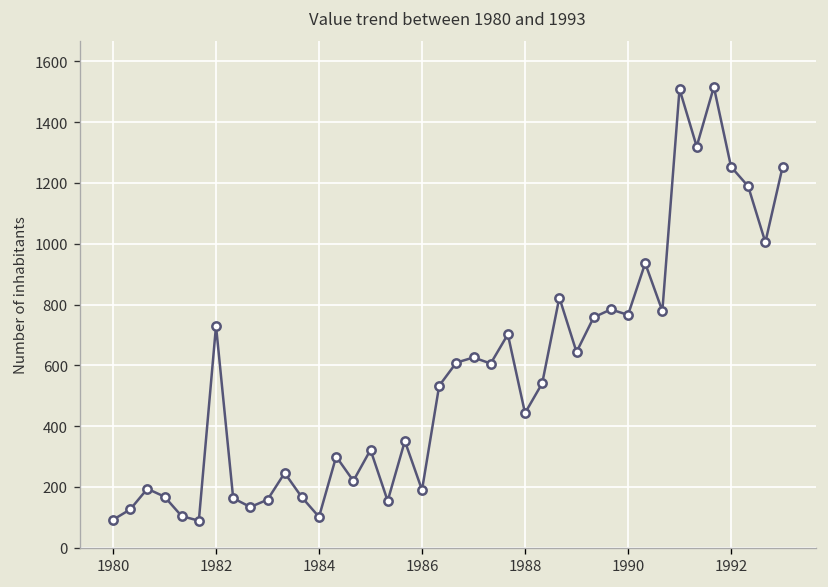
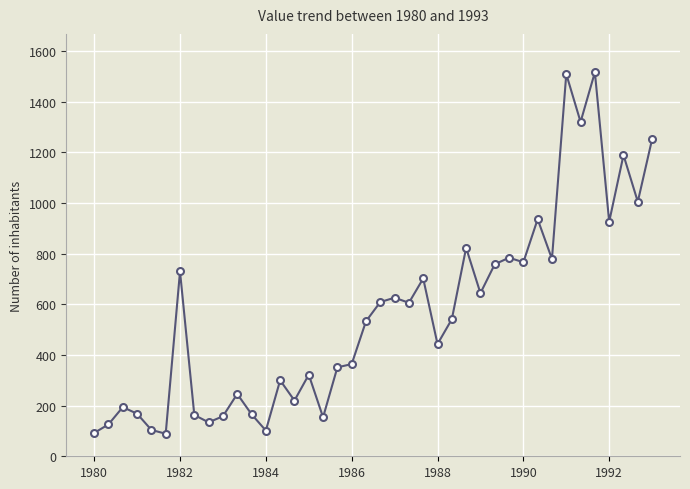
1986: 190 -> 360
1992: 1250 -> 930
